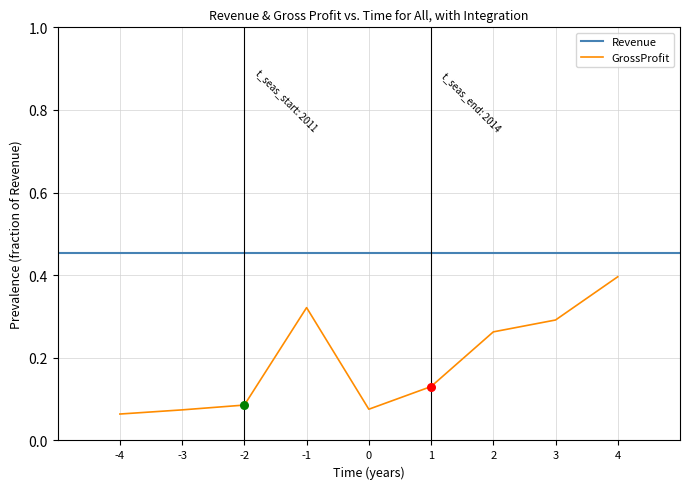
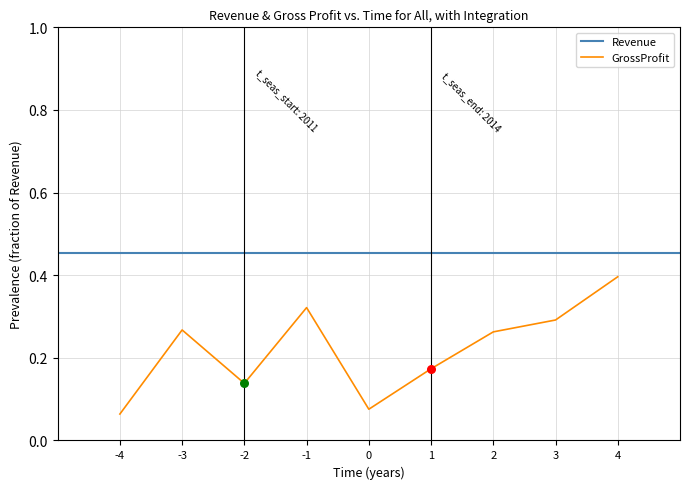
GrossProfit, -3: 0.07 -> 0.27
GrossProfit, -2: 0.09 -> 0.14
GrossProfit, 1: 0.13 -> 0.17
